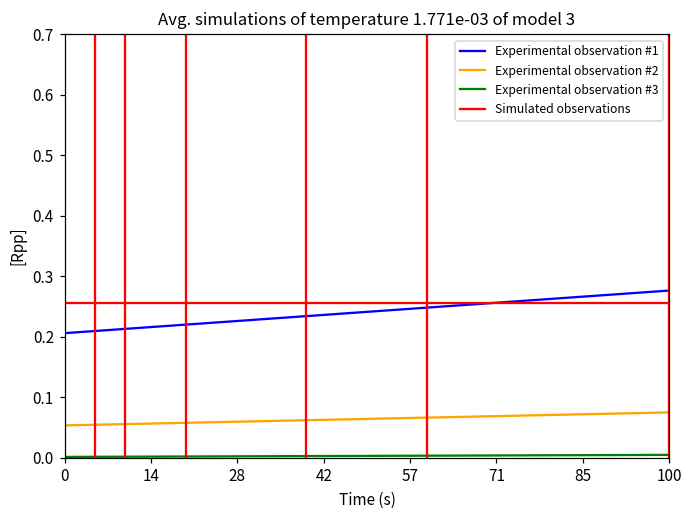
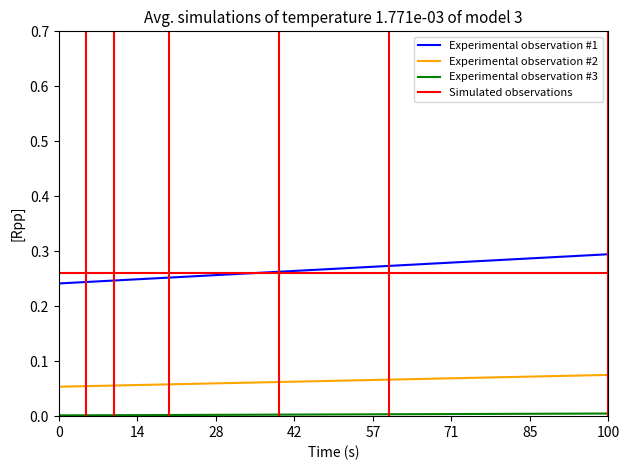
Experimental observation #1, 0: 0.21 -> 0.24
